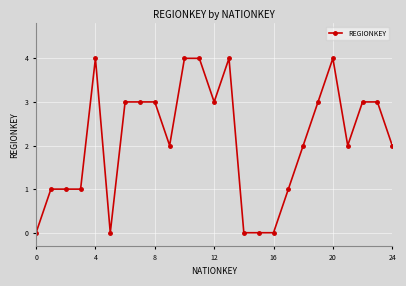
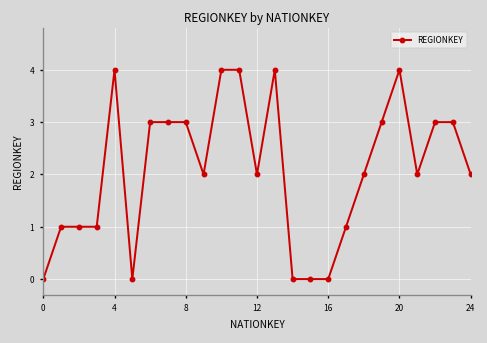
12: 3 -> 2
